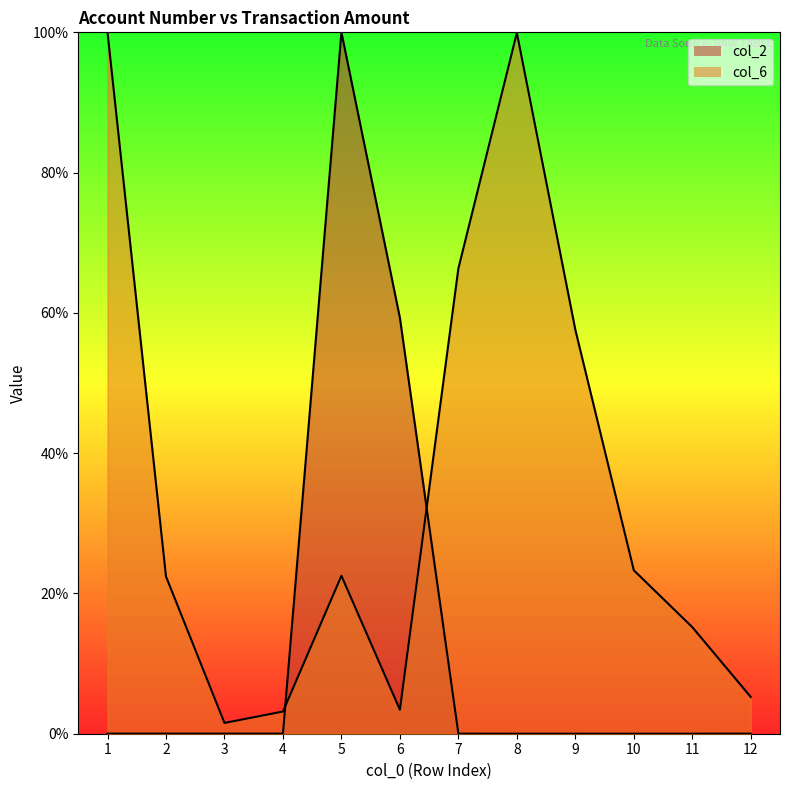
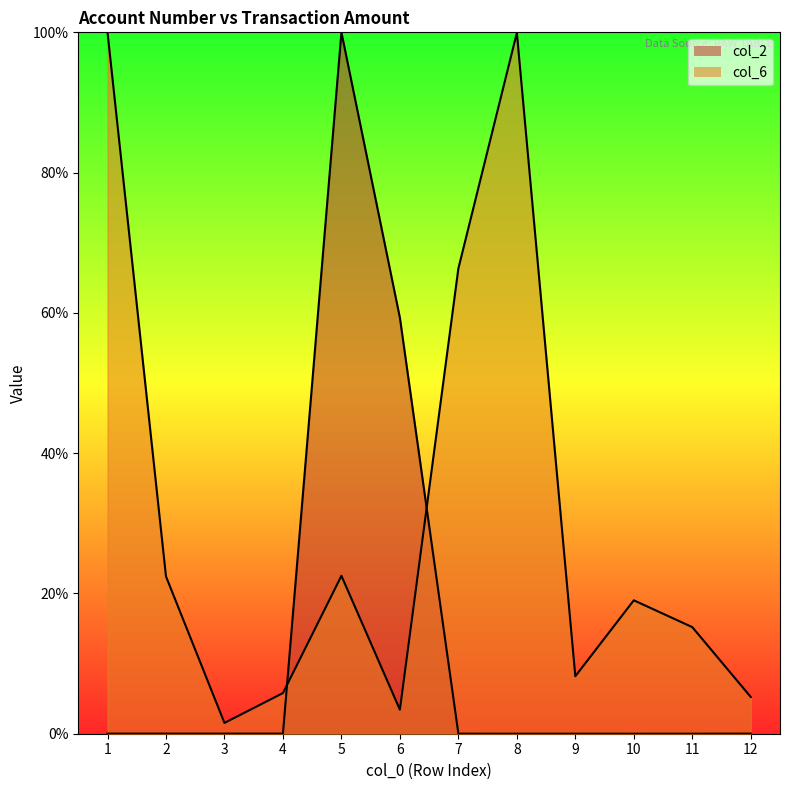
col_6, 4: 3% -> 6%
col_6, 9: 58% -> 8%
col_6, 10: 23% -> 19%
